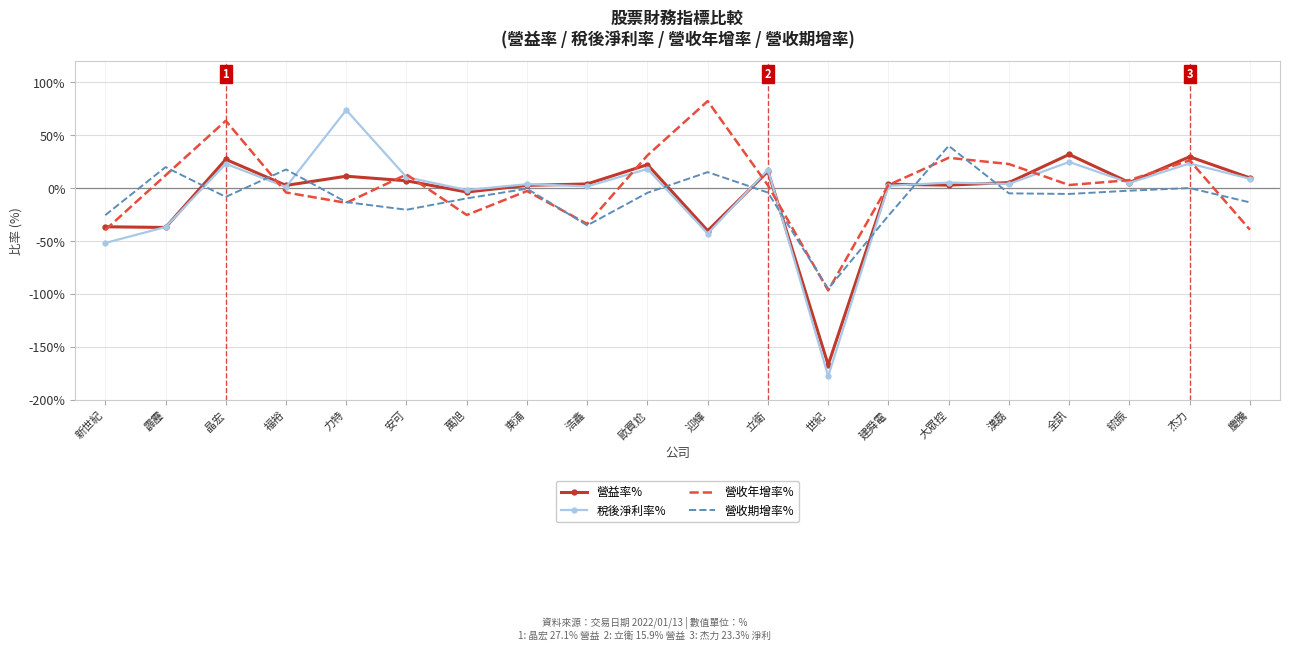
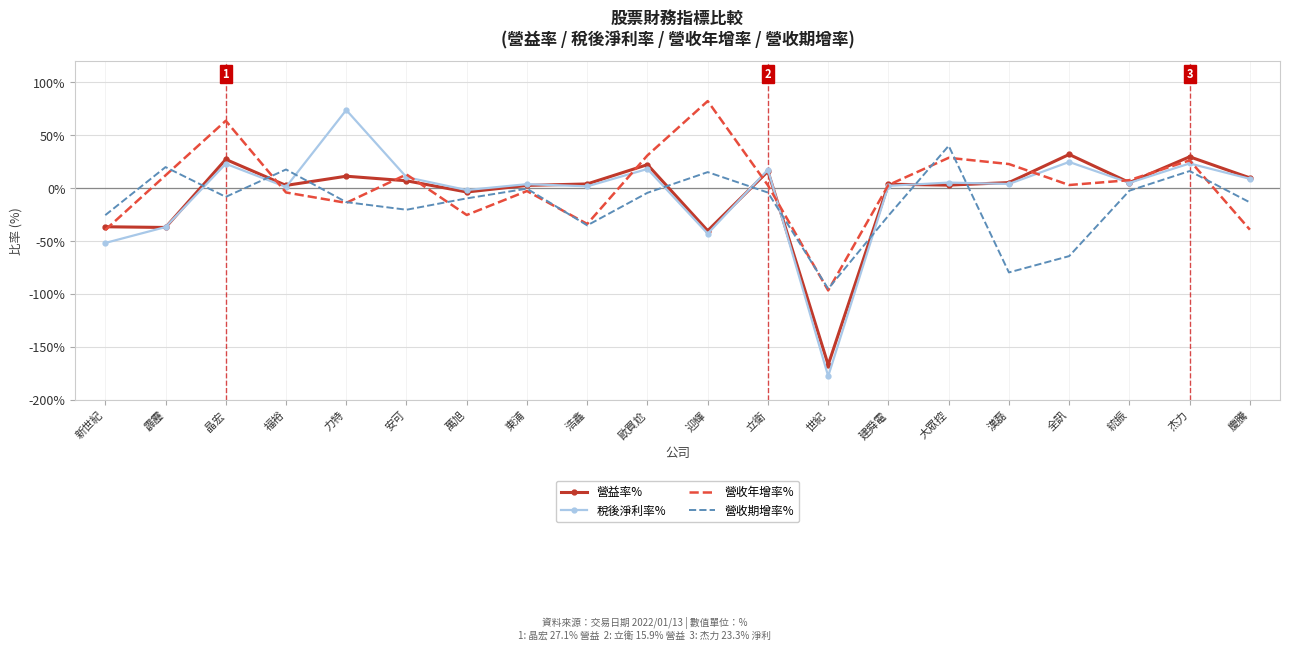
營收期增率%, 漢磊: -5% -> -80%
營收期增率%, 全訊: -6% -> -64%
營收期增率%, 杰力: 0% -> 16%
